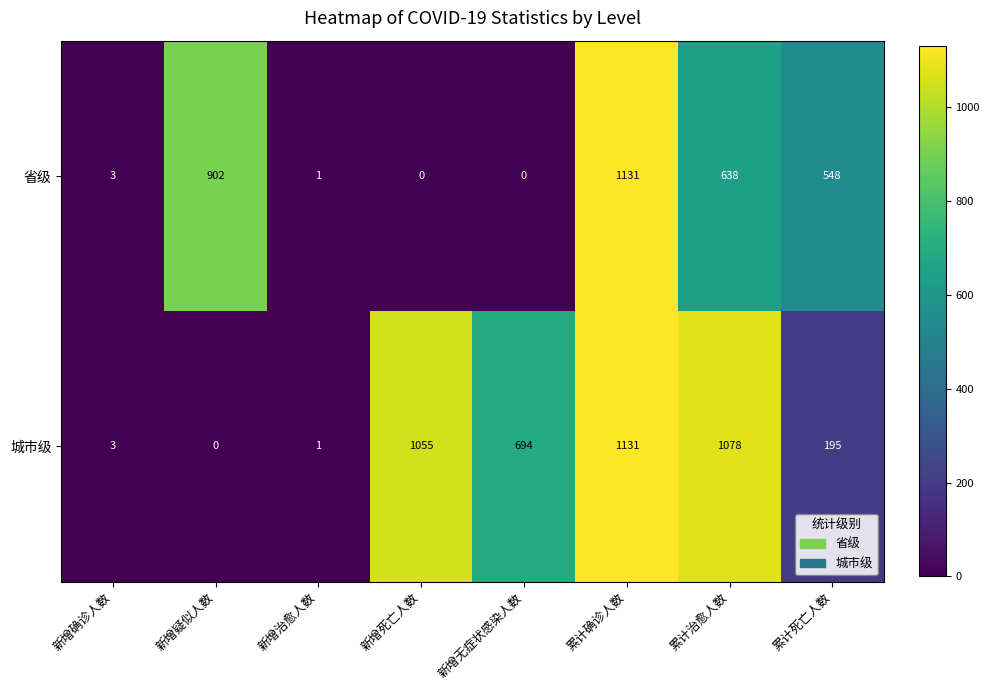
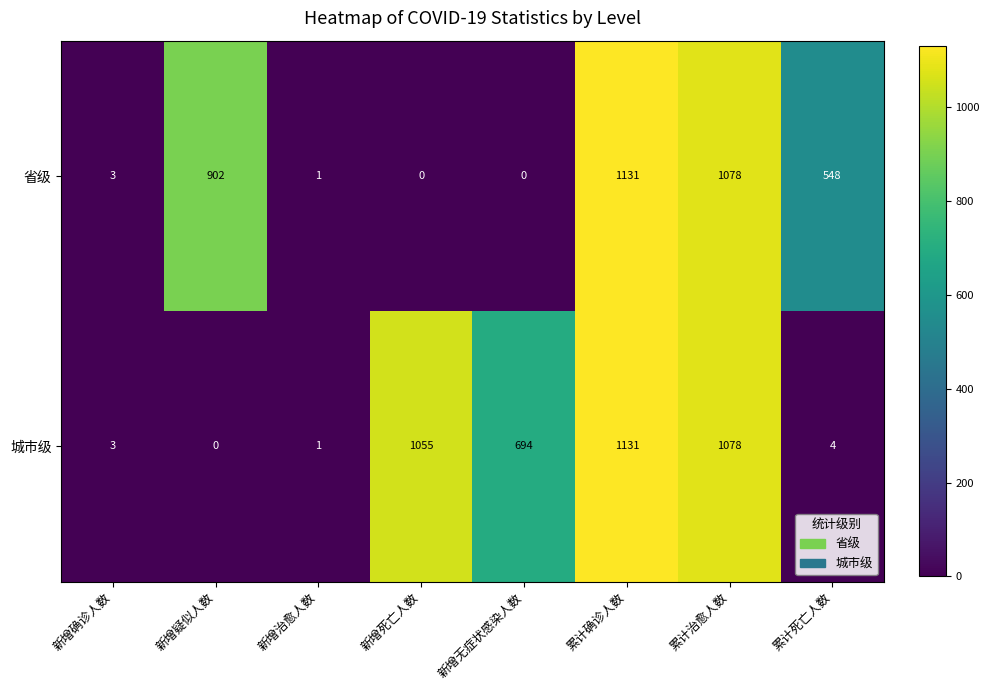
省级, 累计治愈人数: 638 -> 1078
城市级, 累计死亡人数: 195 -> 4
